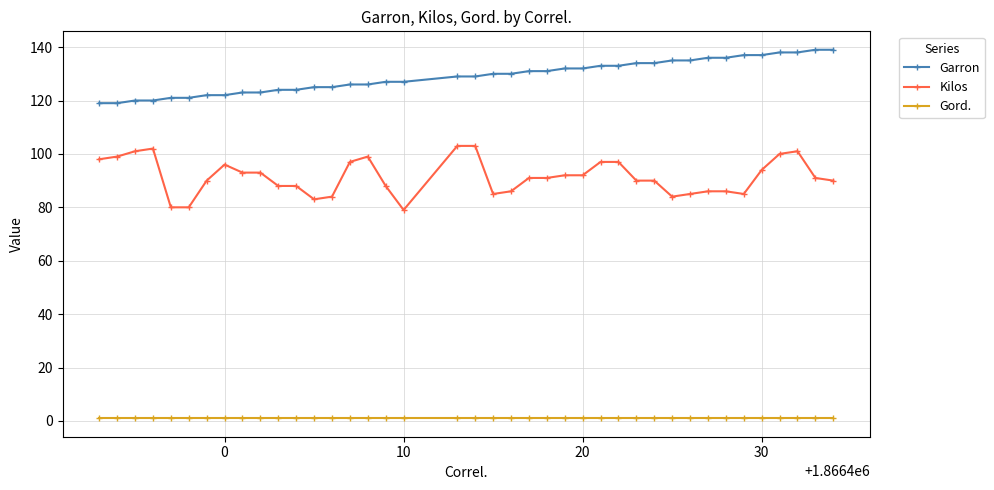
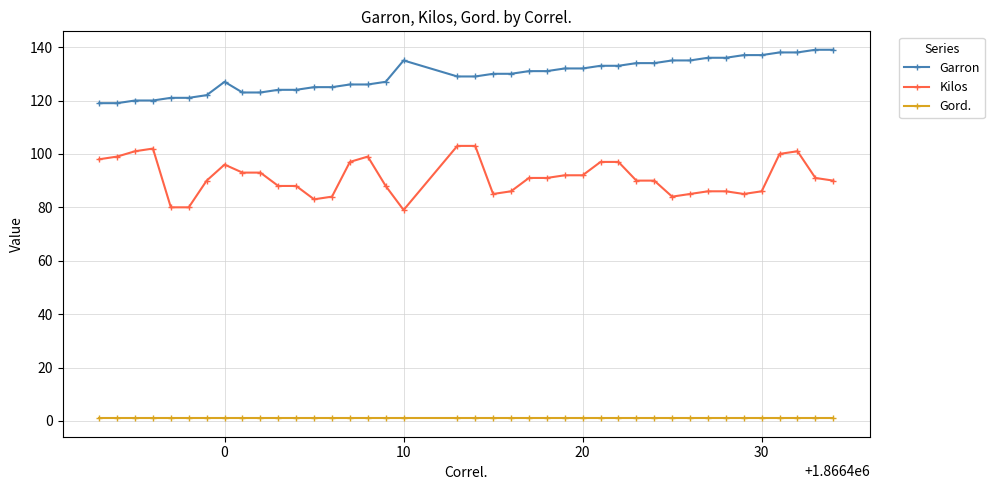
Garron, 0: 122 -> 127
Garron, 10: 127 -> 135
Kilos, 30: 94 -> 86
